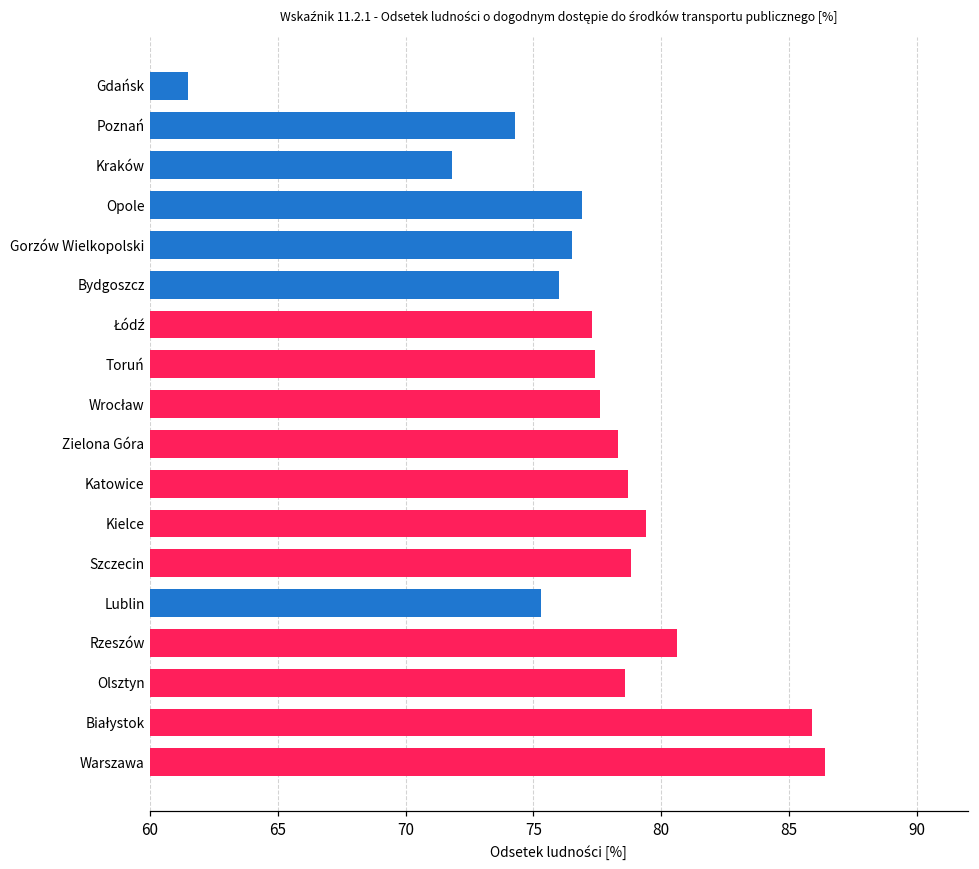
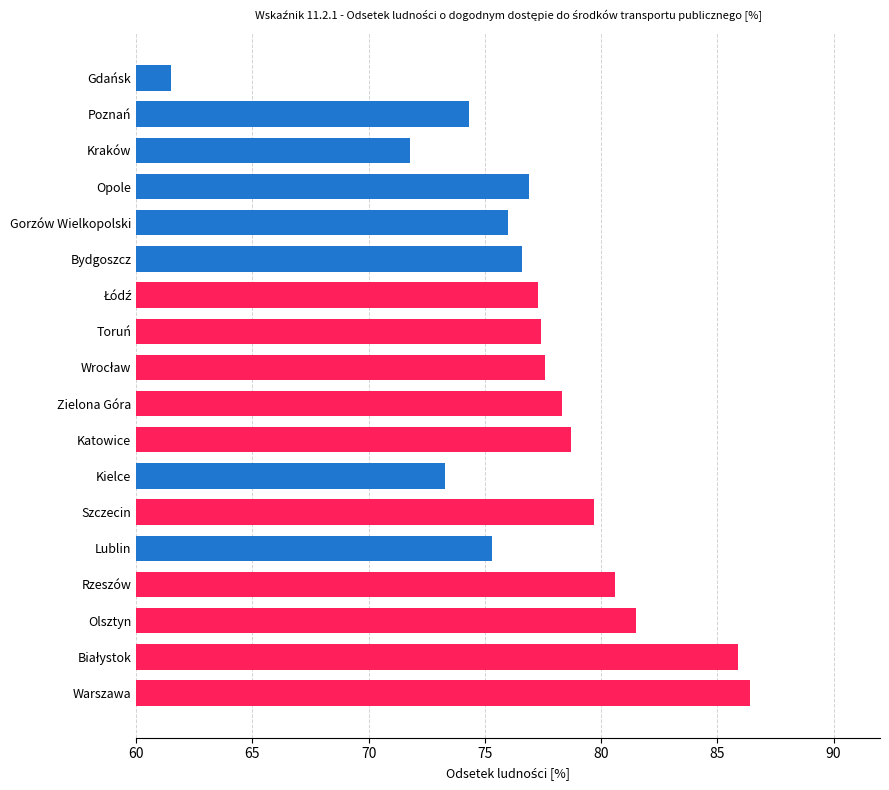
Gorzów Wielkopolski: 76.5 -> 76.0
Bydgoszcz: 76.0 -> 76.6
Kielce: 79.4 -> 73.3
Szczecin: 78.8 -> 79.7
Olsztyn: 78.6 -> 81.5
